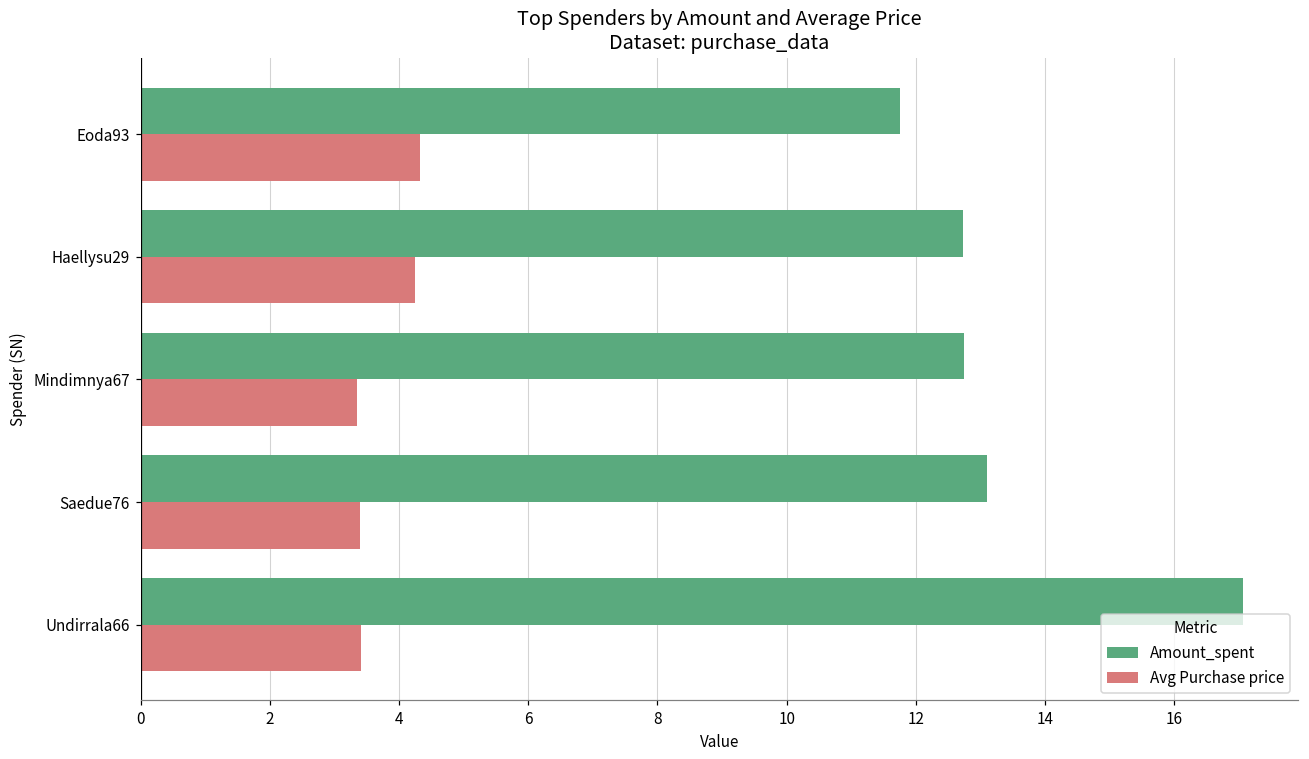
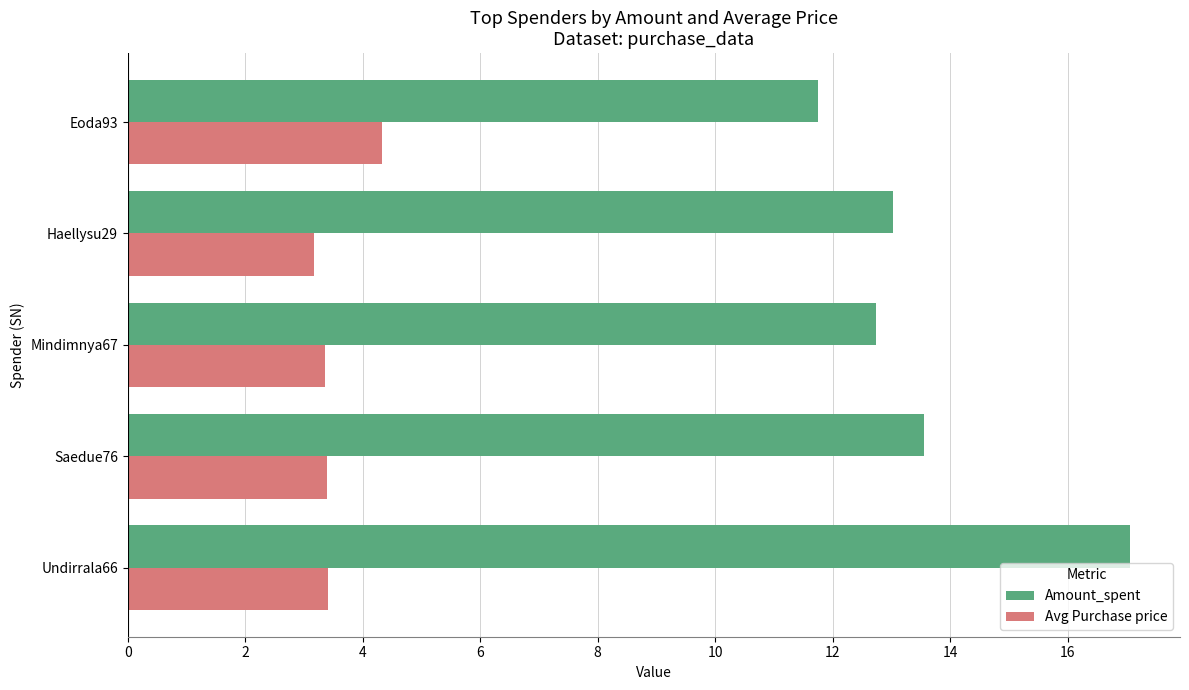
Amount_spent, Haellysu29: 12.7 -> 13.0
Avg Purchase price, Haellysu29: 4.2 -> 3.2
Amount_spent, Saedue76: 13.1 -> 13.6
